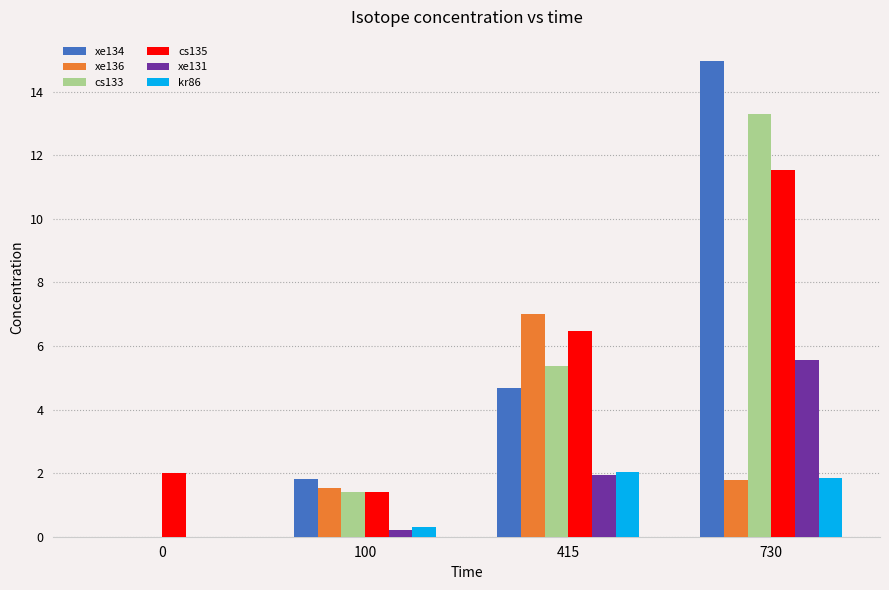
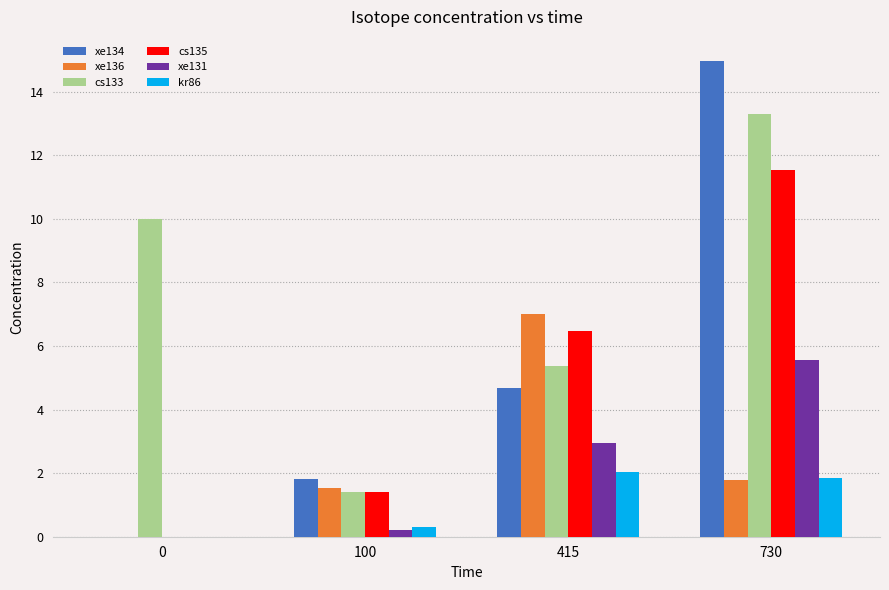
cs133, 0: 0 -> 10
cs135, 0: 2 -> 0
xe131, 415: 1.9 -> 3.0
